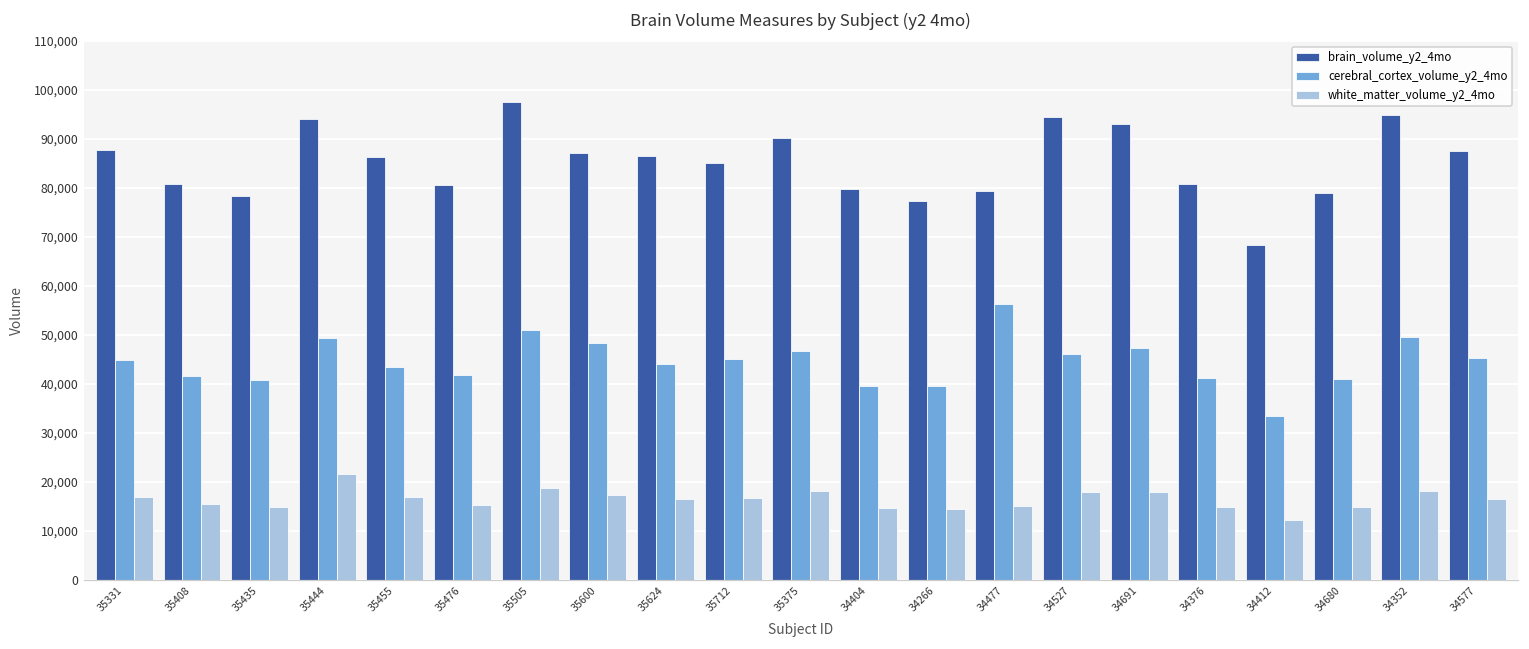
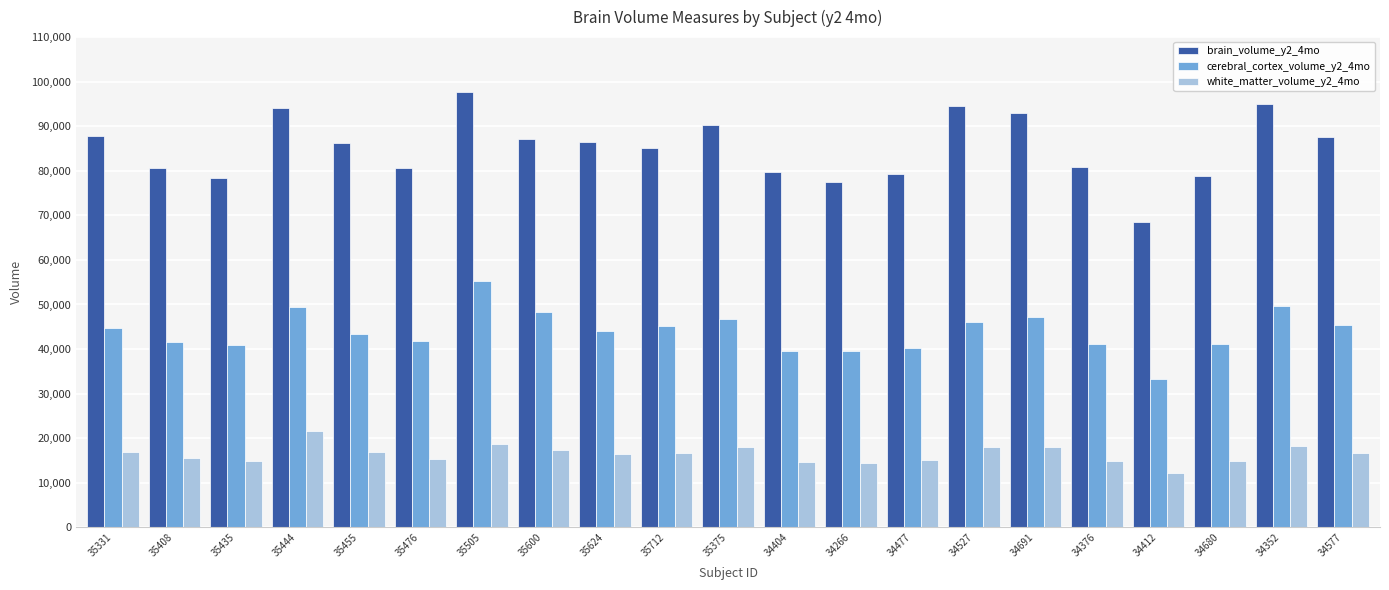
cerebral_cortex_volume_y2_4mo, 35505: 51,000 -> 55,000
cerebral_cortex_volume_y2_4mo, 34477: 56,000 -> 40,000
